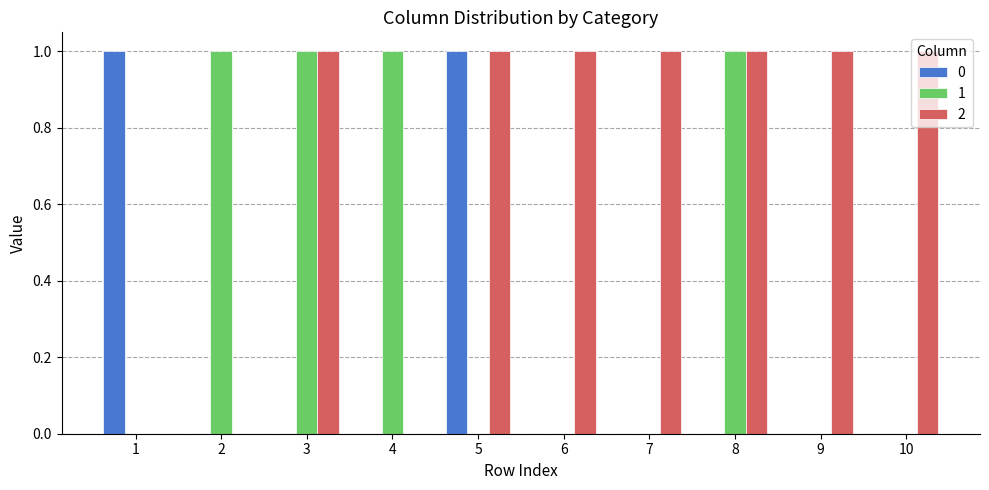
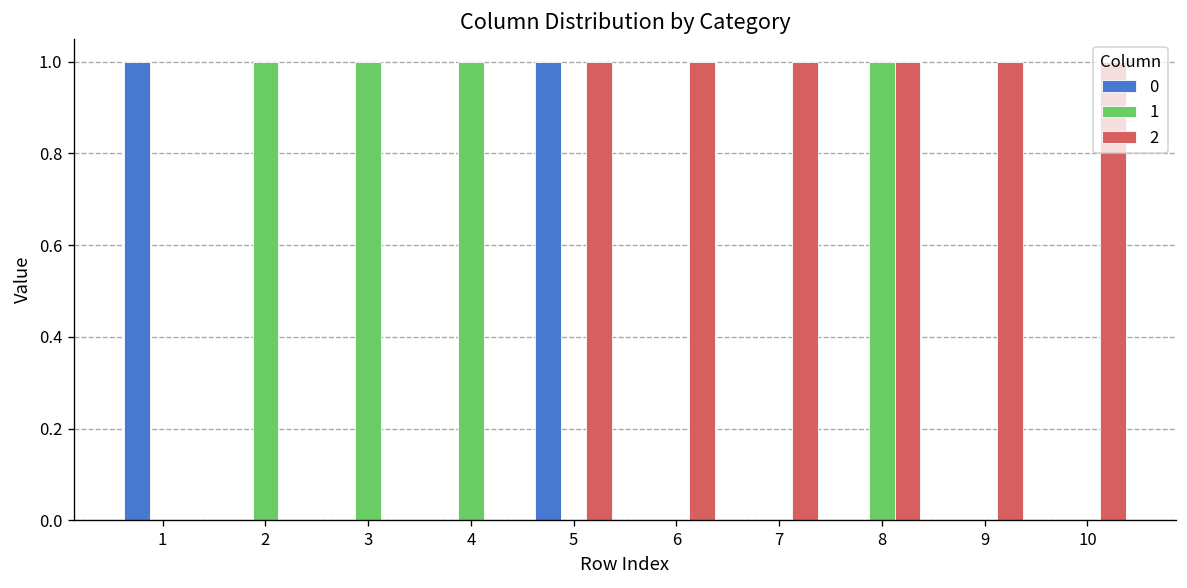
2, 3: 1 -> 0
